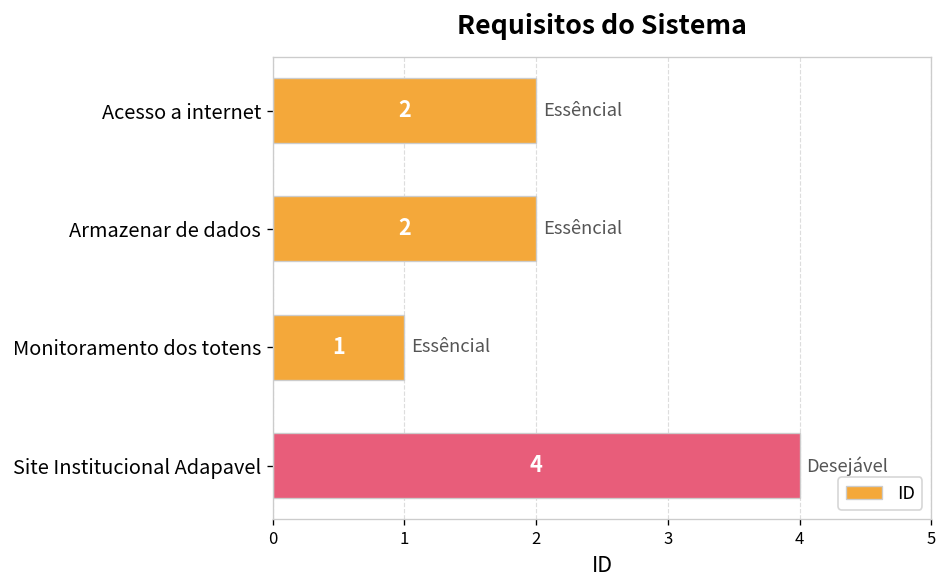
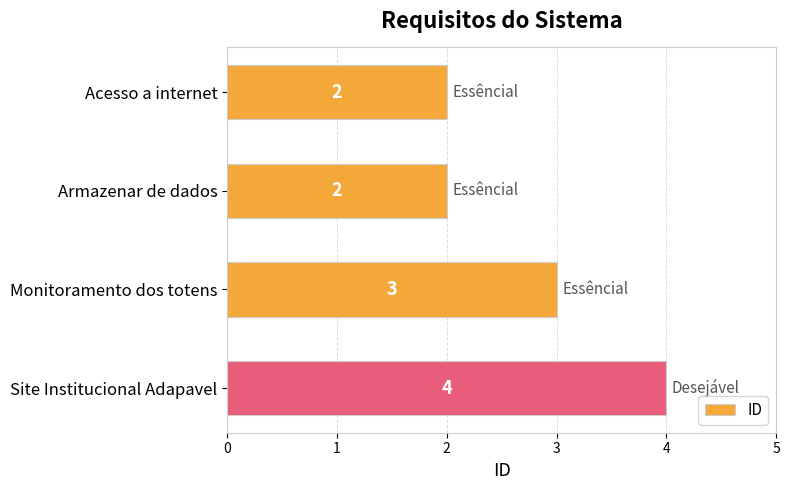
Monitoramento dos totens: 1 -> 3
